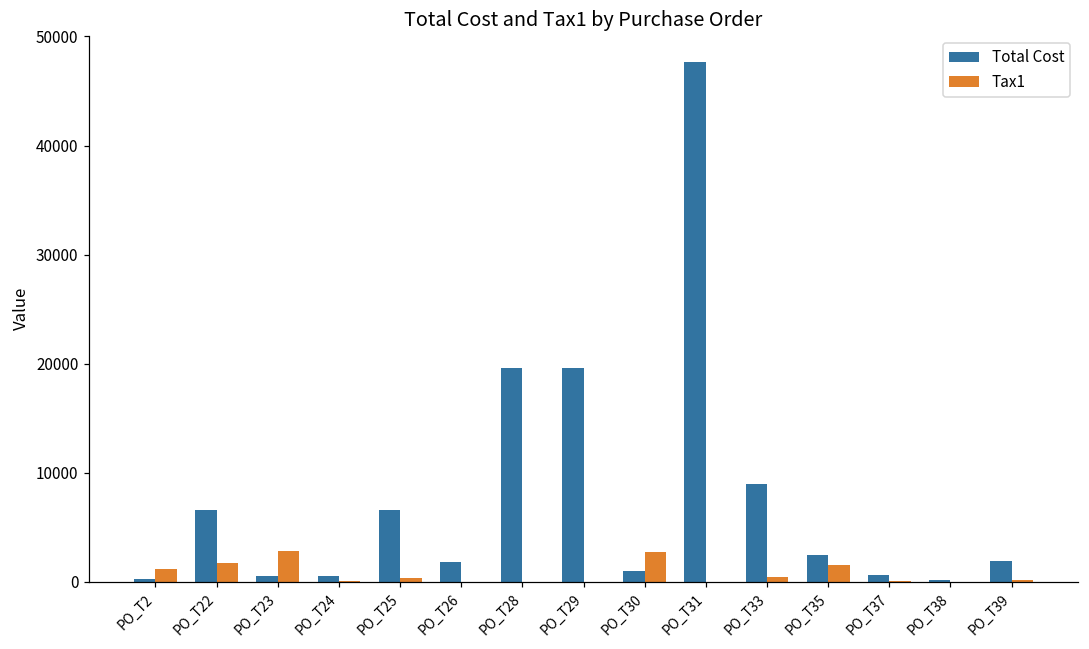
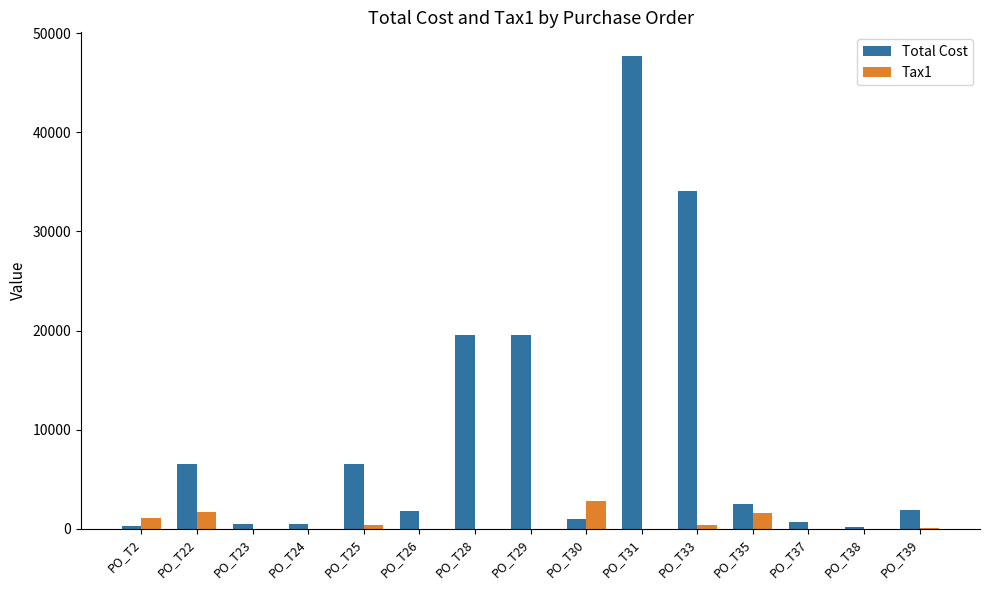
Tax1, PO_T23: 3000 -> 0
Total Cost, PO_T33: 9000 -> 34000
